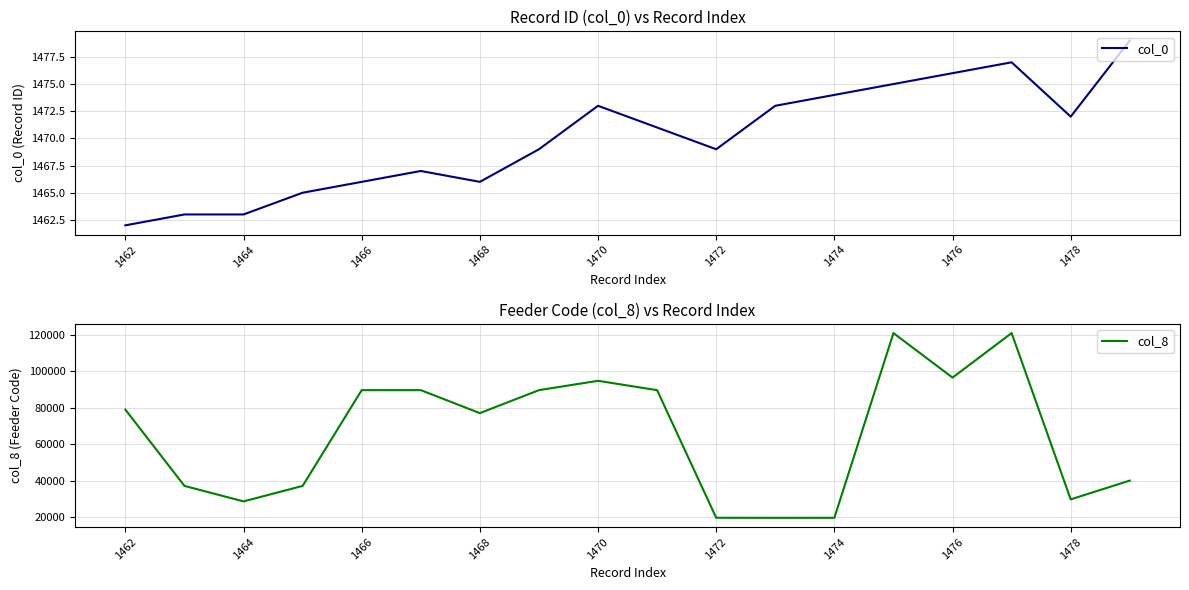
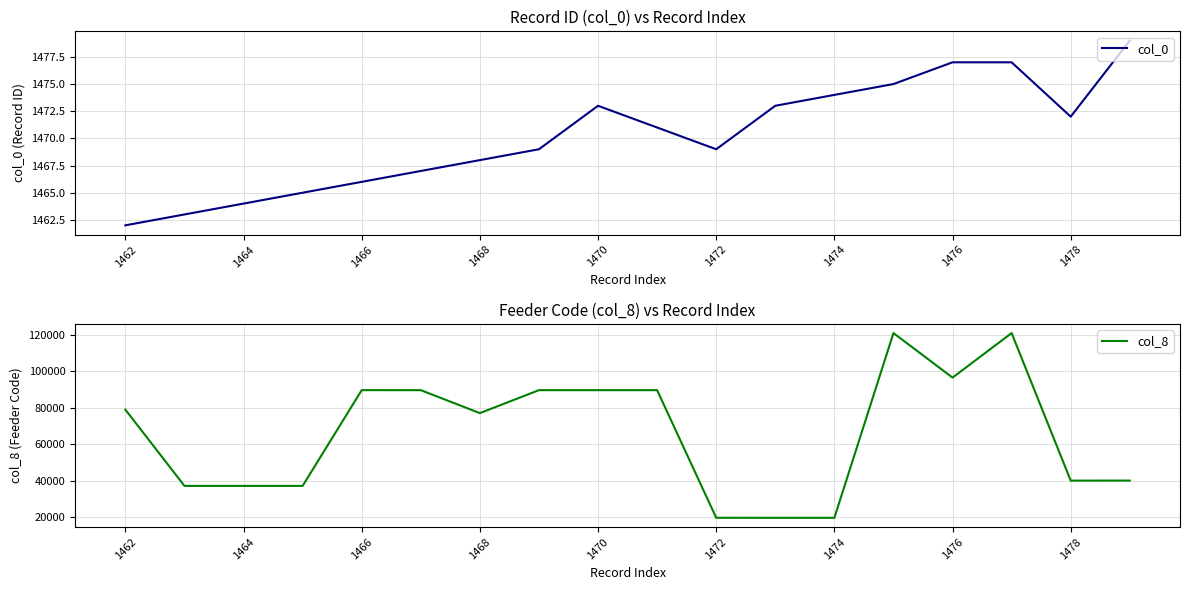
Record ID (col_0) vs Record Index, 1464: 1463 -> 1464
Record ID (col_0) vs Record Index, 1468: 1466 -> 1468
Record ID (col_0) vs Record Index, 1476: 1476 -> 1477
Feeder Code (col_8) vs Record Index, 1464: 29000 -> 37000
Feeder Code (col_8) vs Record Index, 1470: 95000 -> 90000
Feeder Code (col_8) vs Record Index, 1478: 30000 -> 40000
